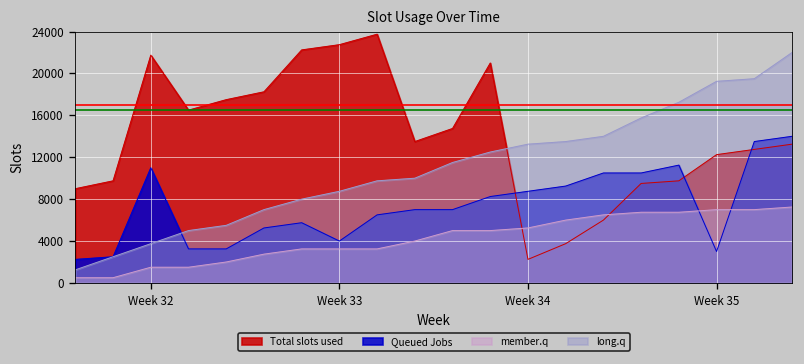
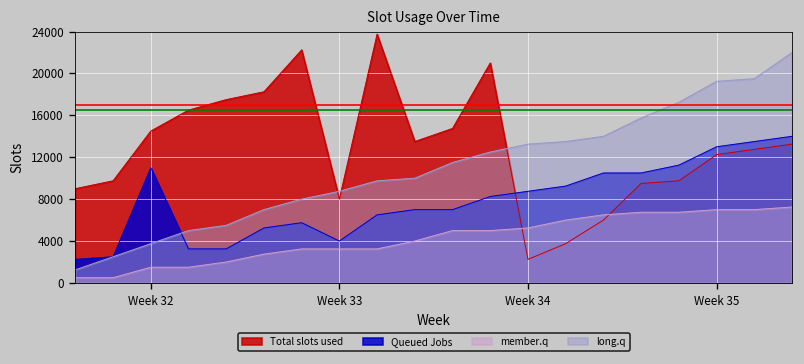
Total slots used, Week 32: 22000 -> 15000
Total slots used, Week 33: 23000 -> 8000
Queued Jobs, Week 35: 3000 -> 13000
